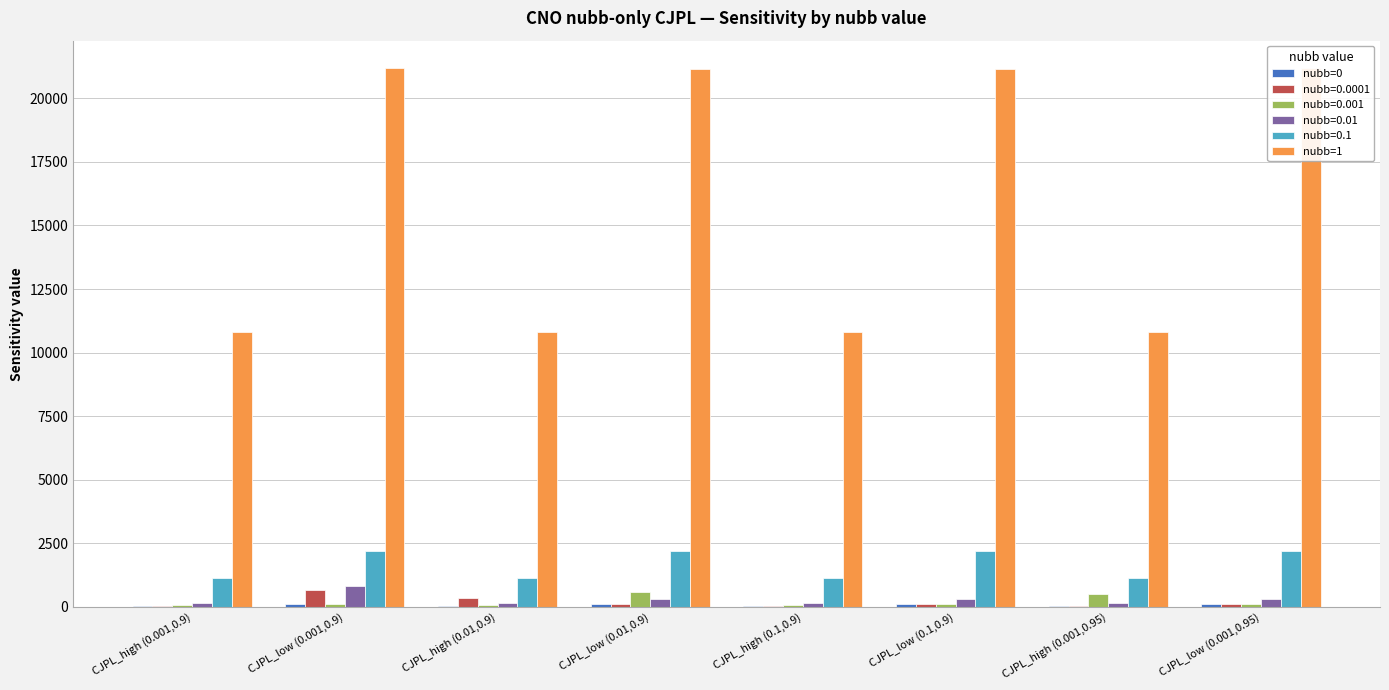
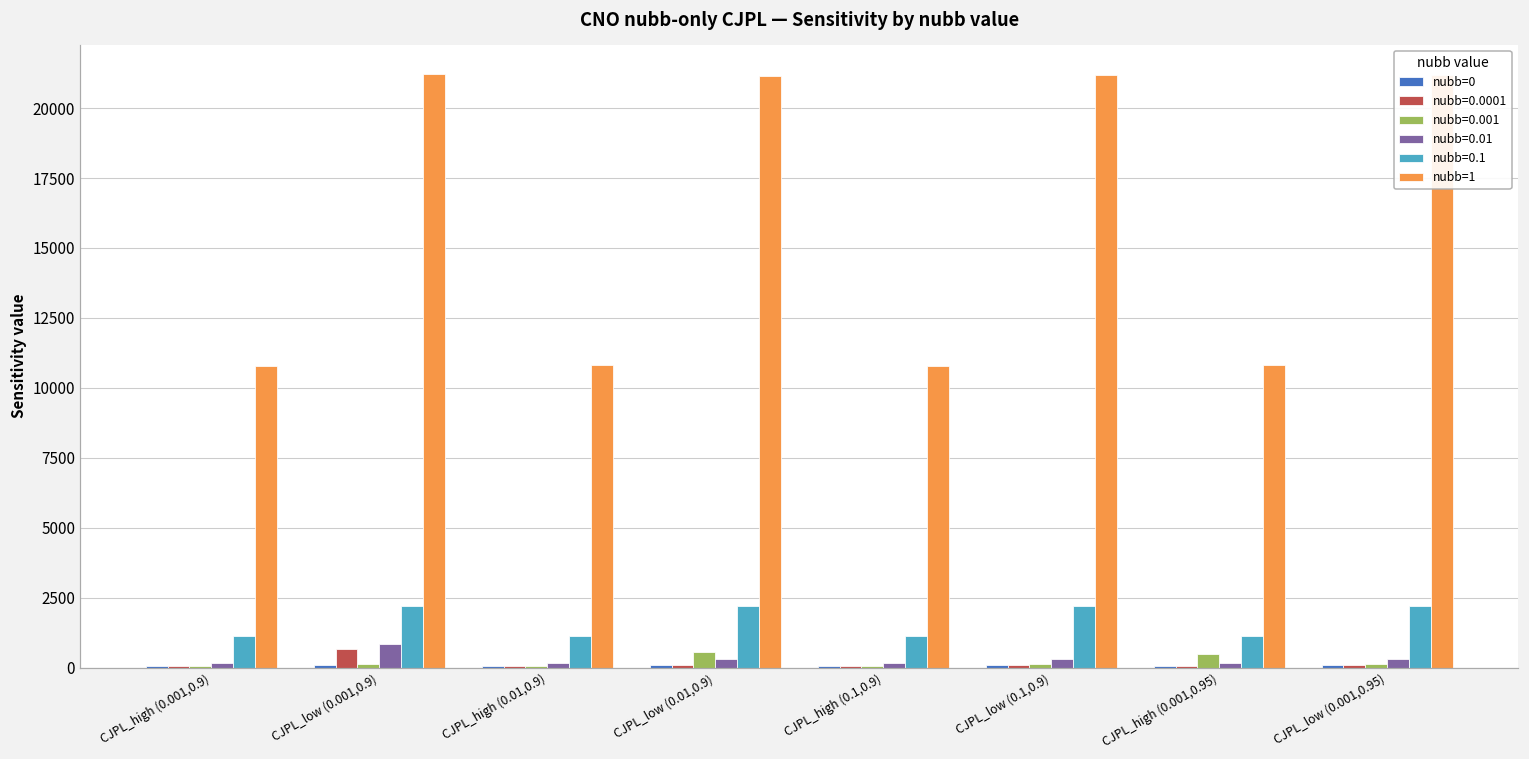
nubb=0.0001, CJPL_high (0.01,0.9): 400 -> 100
